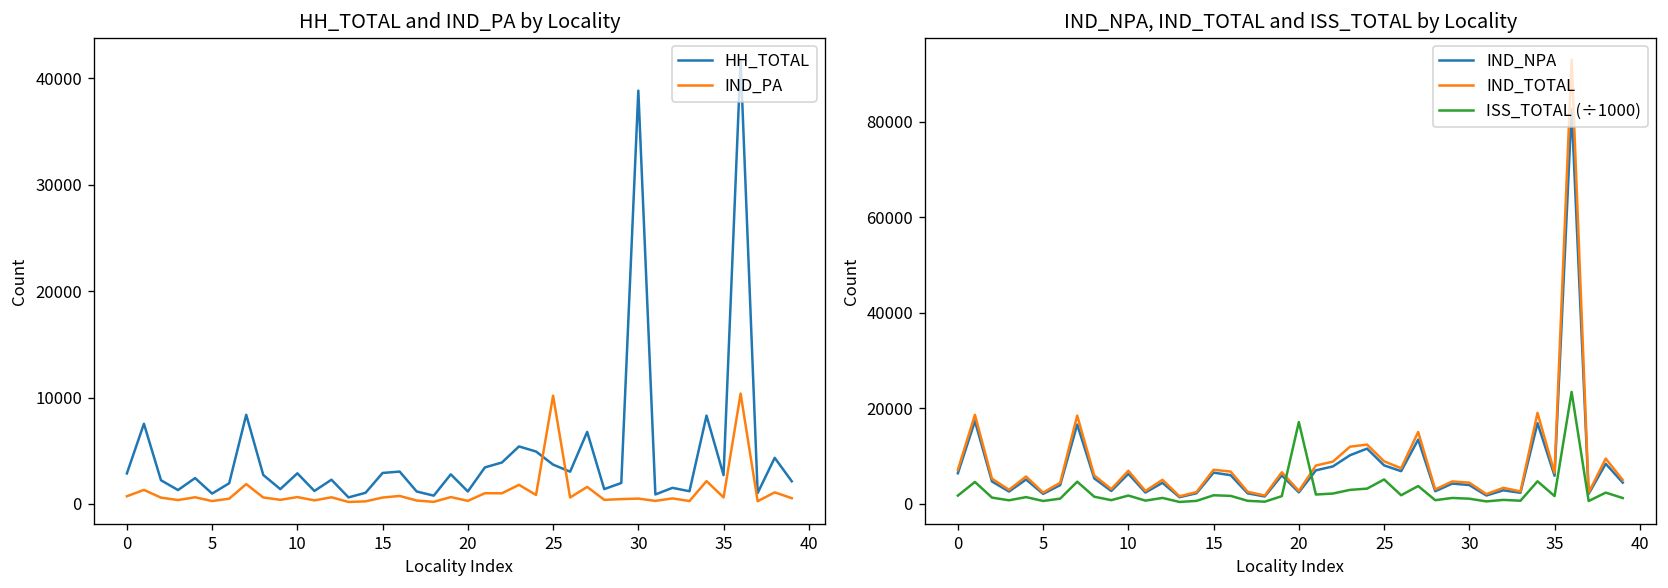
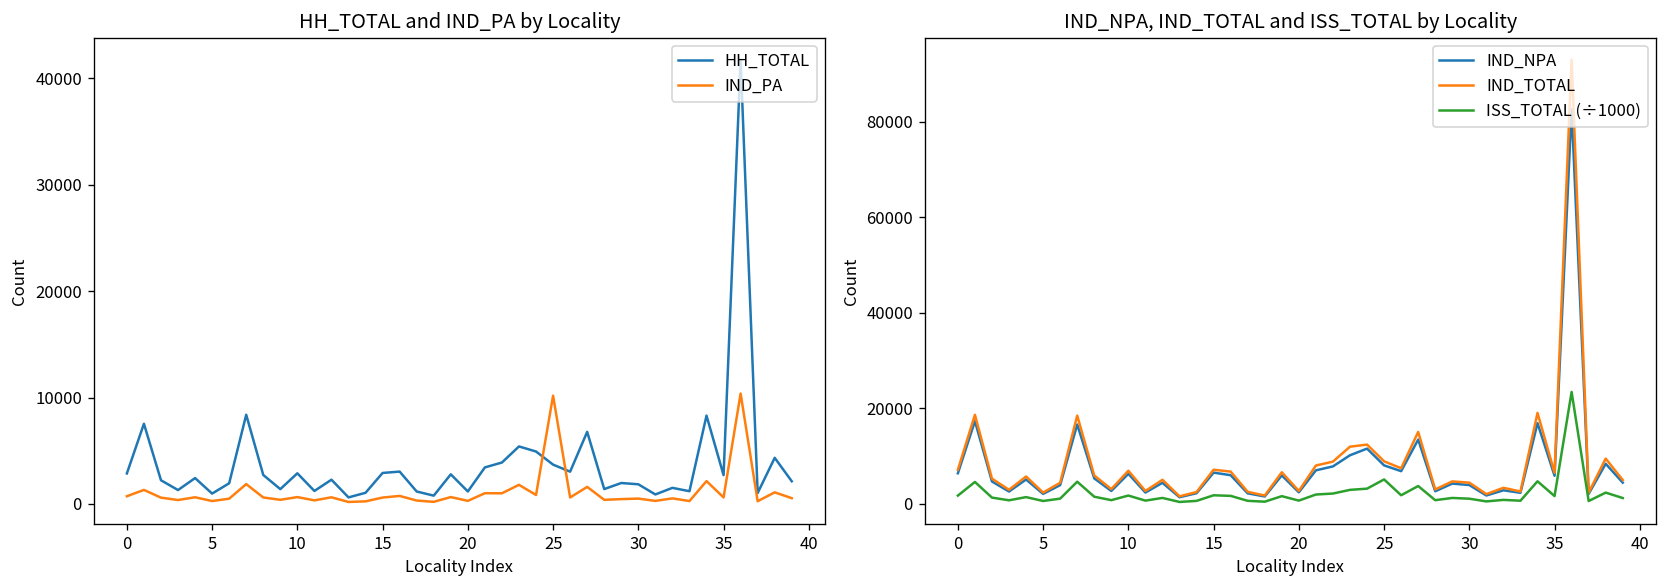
HH_TOTAL and IND_PA by Locality, HH_TOTAL, 30: 39000 -> 2000
IND_NPA, IND_TOTAL and ISS_TOTAL by Locality, ISS_TOTAL (÷1000), 20: 17000 -> 1000
